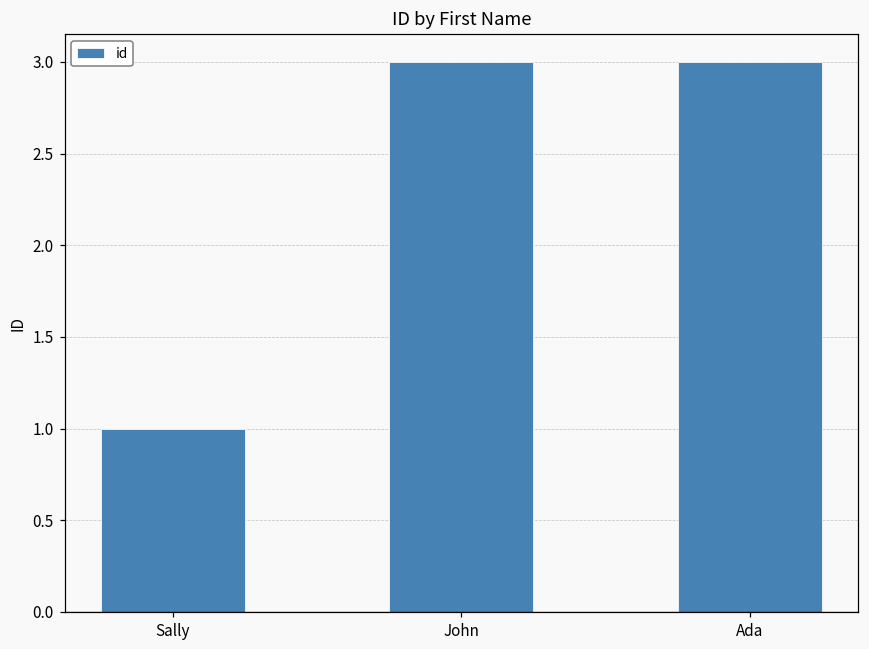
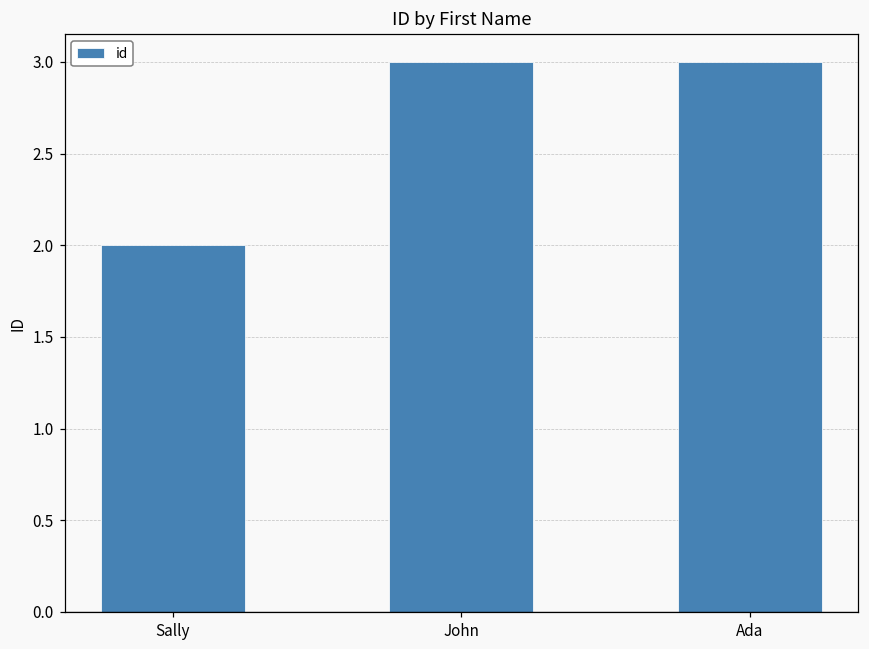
Sally: 1 -> 2
